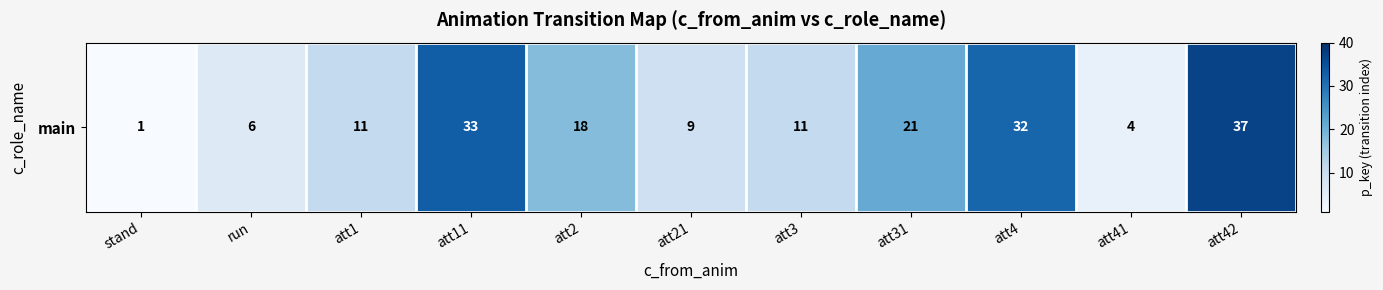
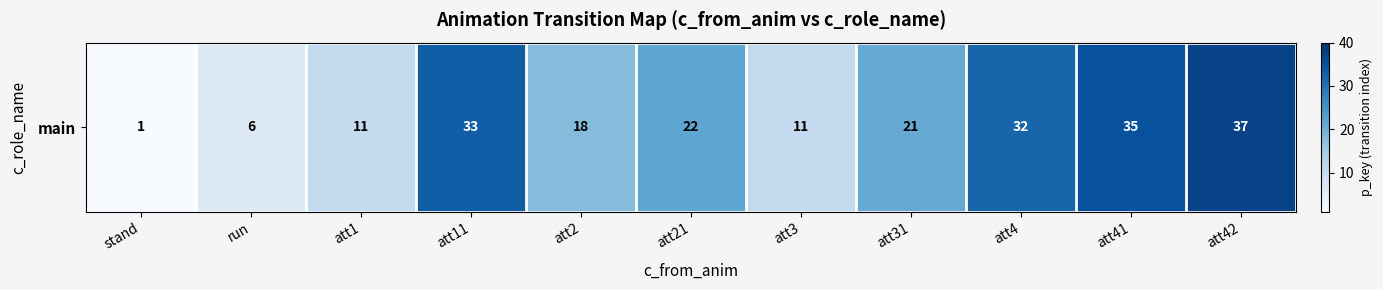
main, att21: 9 -> 22
main, att41: 4 -> 35
